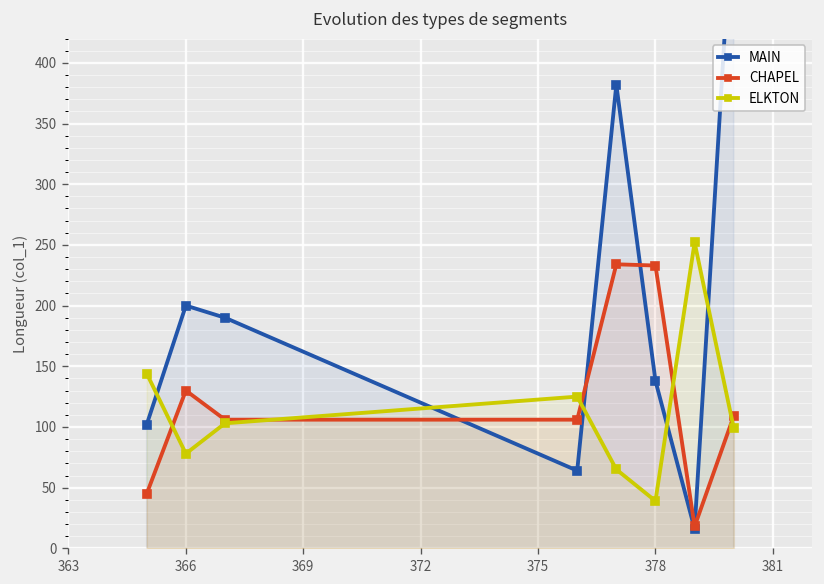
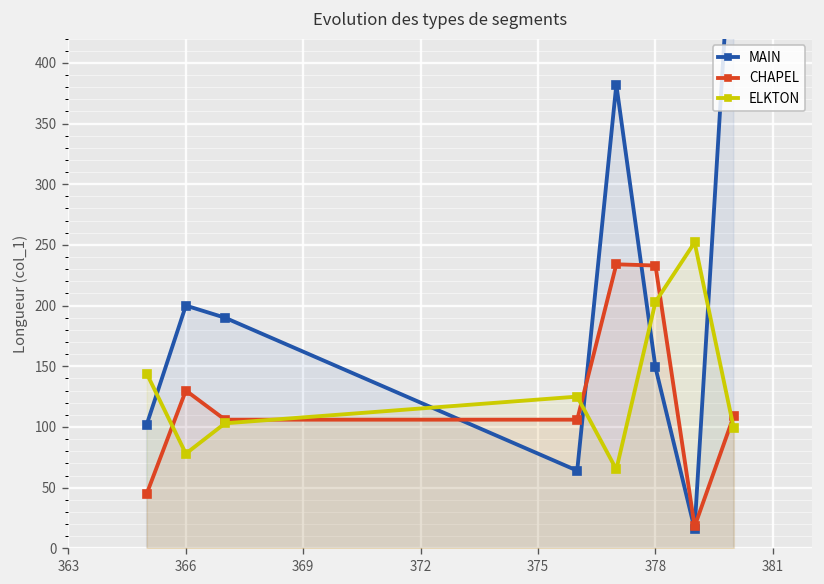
MAIN, 378: 138 -> 149
ELKTON, 378: 39 -> 203
